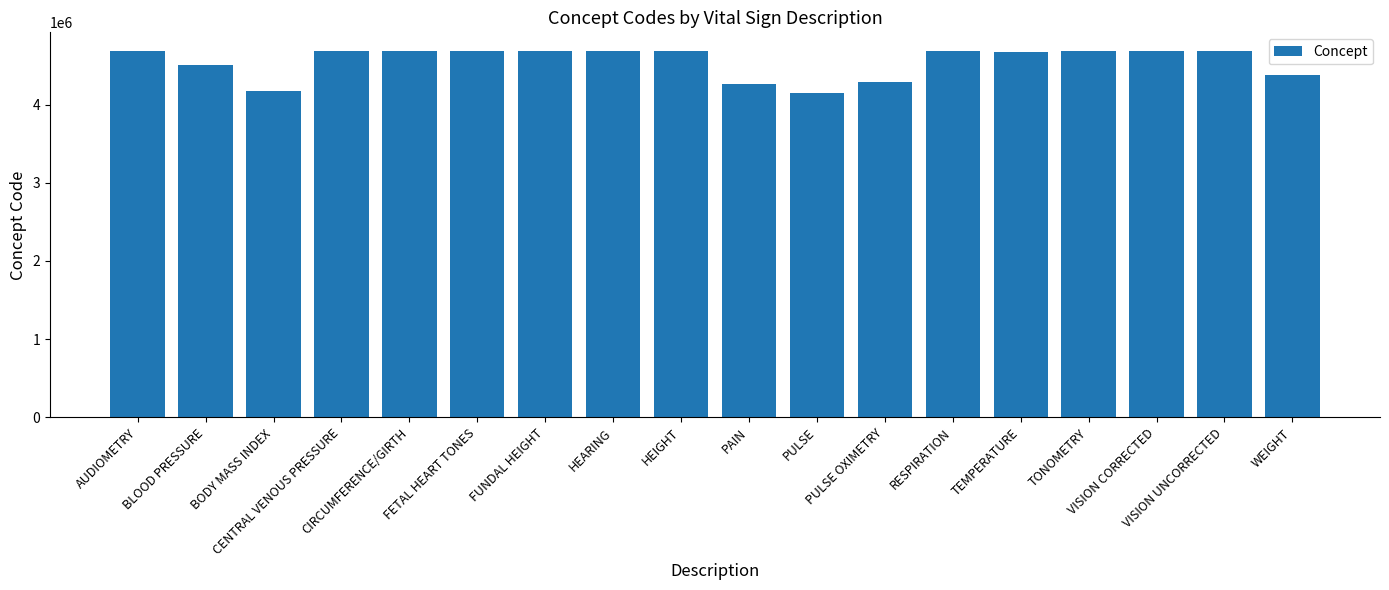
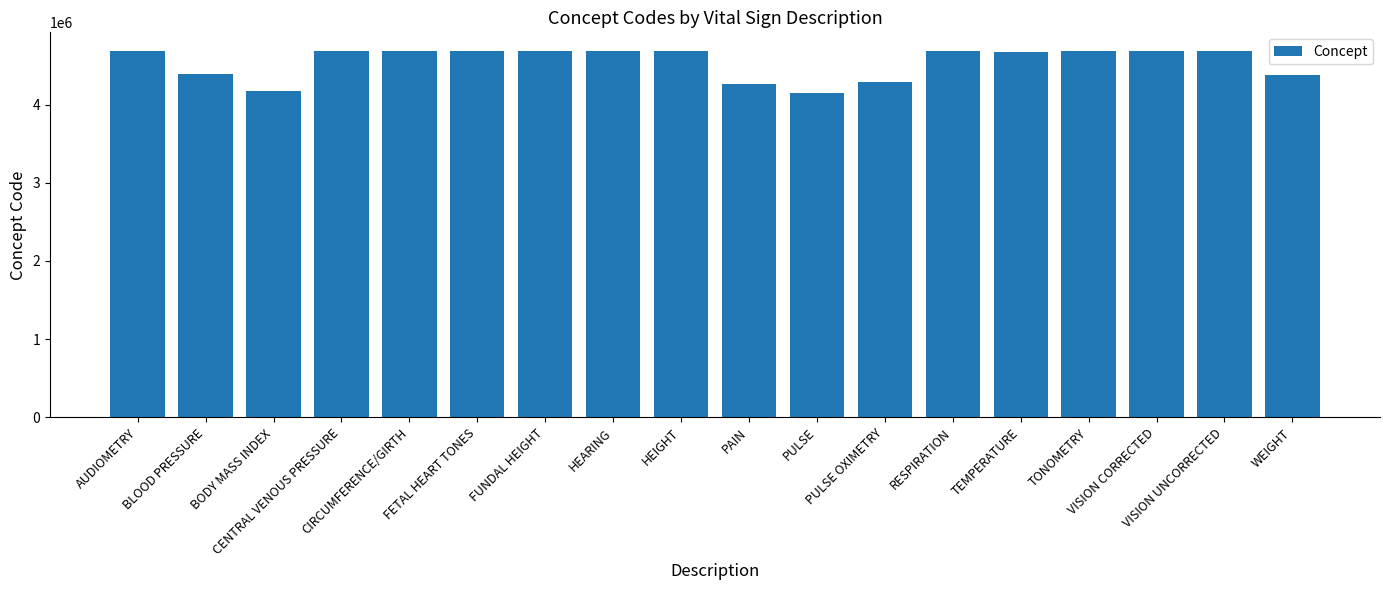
BLOOD PRESSURE: 4500000 -> 4400000
